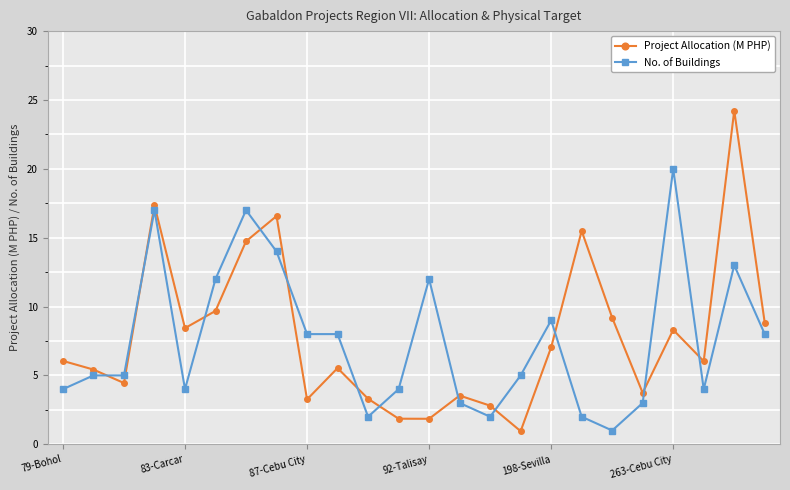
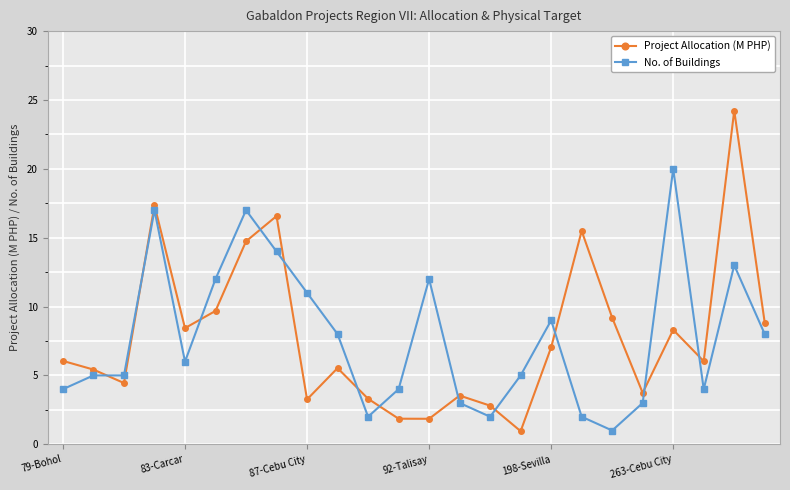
No. of Buildings, 83-Carcar: 4 -> 6
No. of Buildings, 87-Cebu City: 8 -> 11
